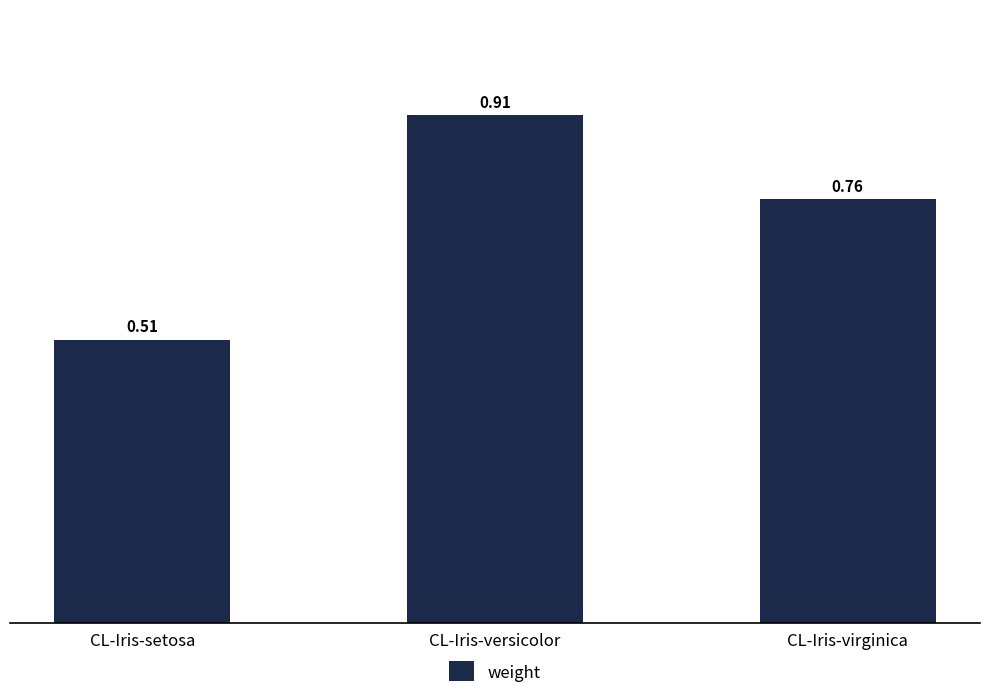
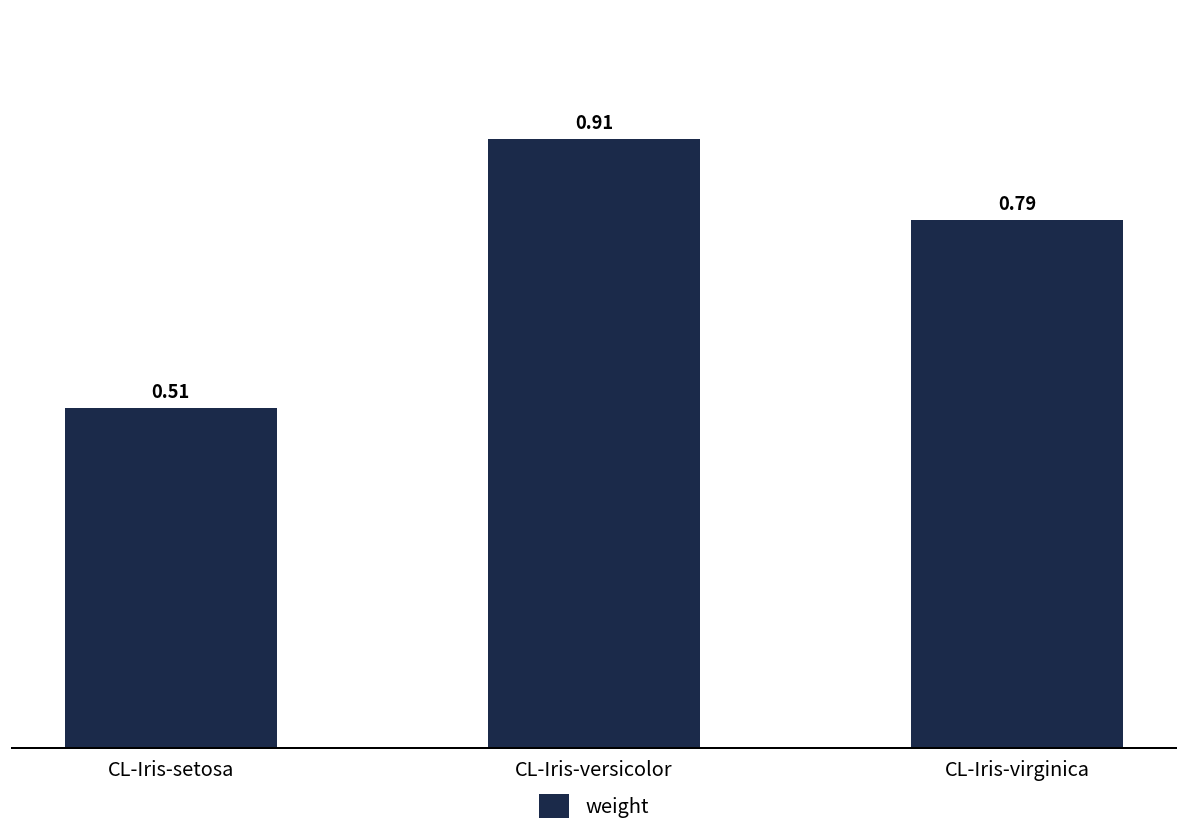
CL-Iris-virginica: 0.76 -> 0.79
